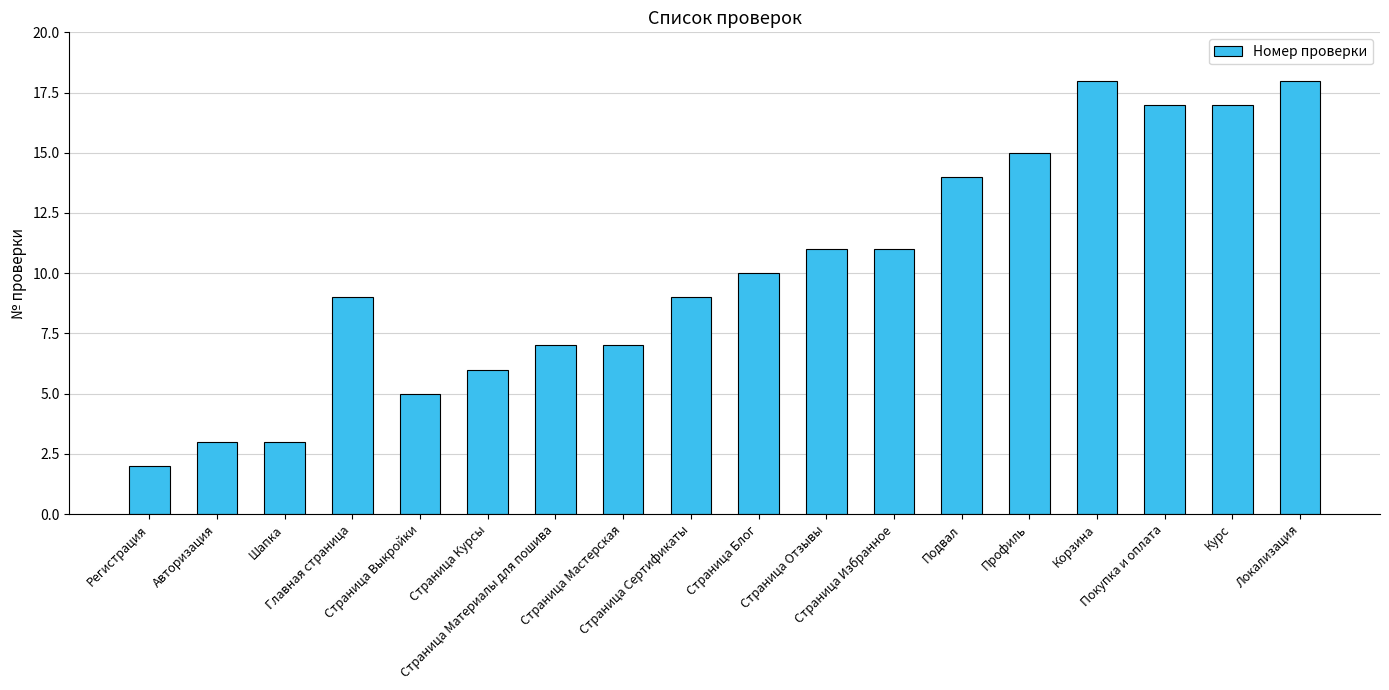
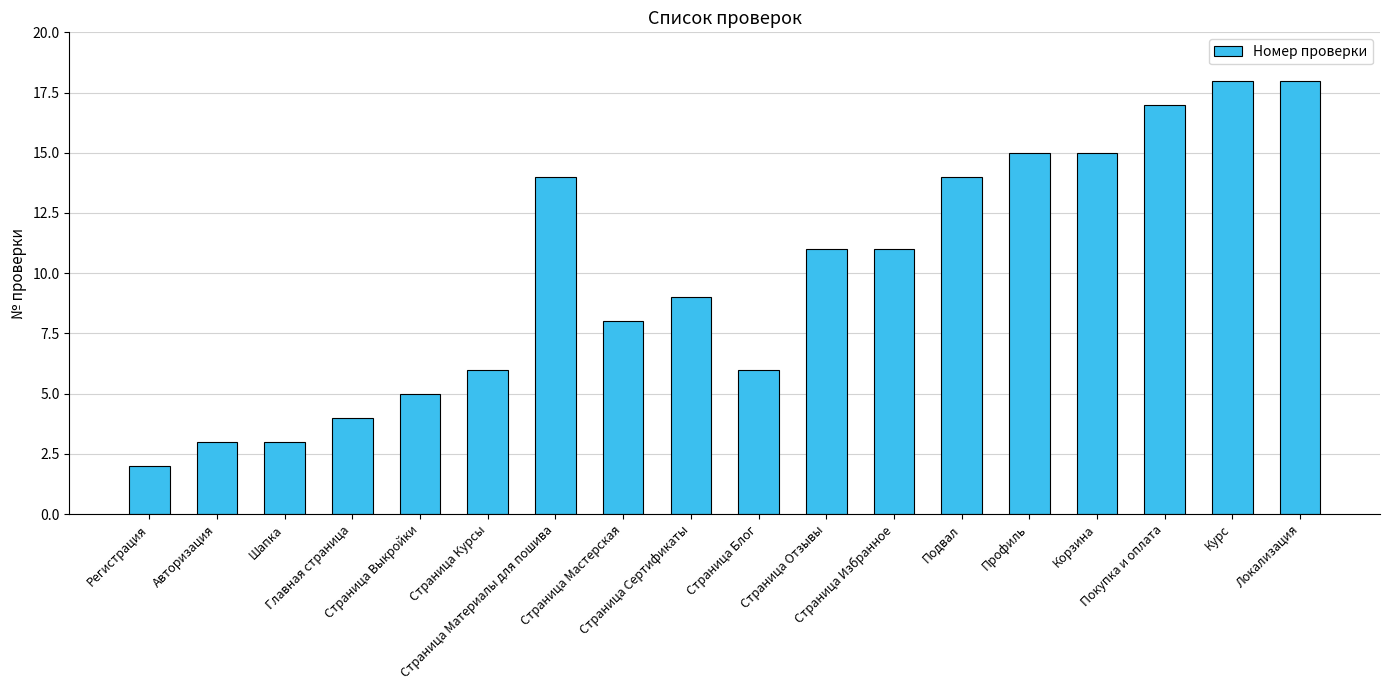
Главная страница: 9 -> 4
Страница Материалы для пошива: 7 -> 14
Страница Мастерская: 7 -> 8
Страница Блог: 10 -> 6
Корзина: 18 -> 15
Курс: 17 -> 18
